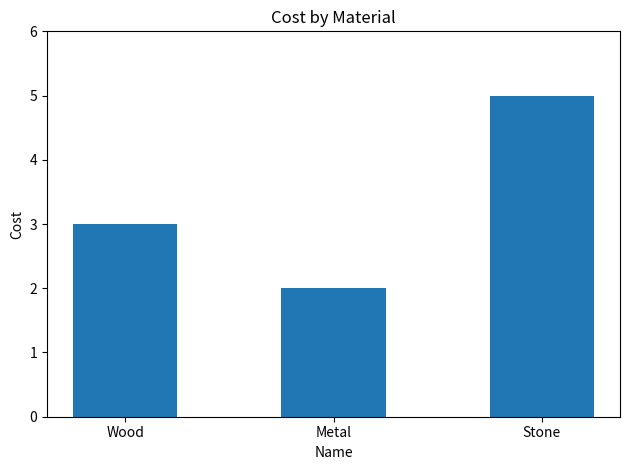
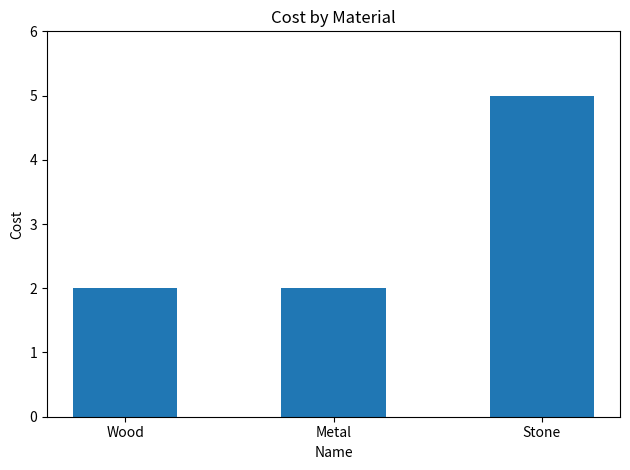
Wood: 3 -> 2
